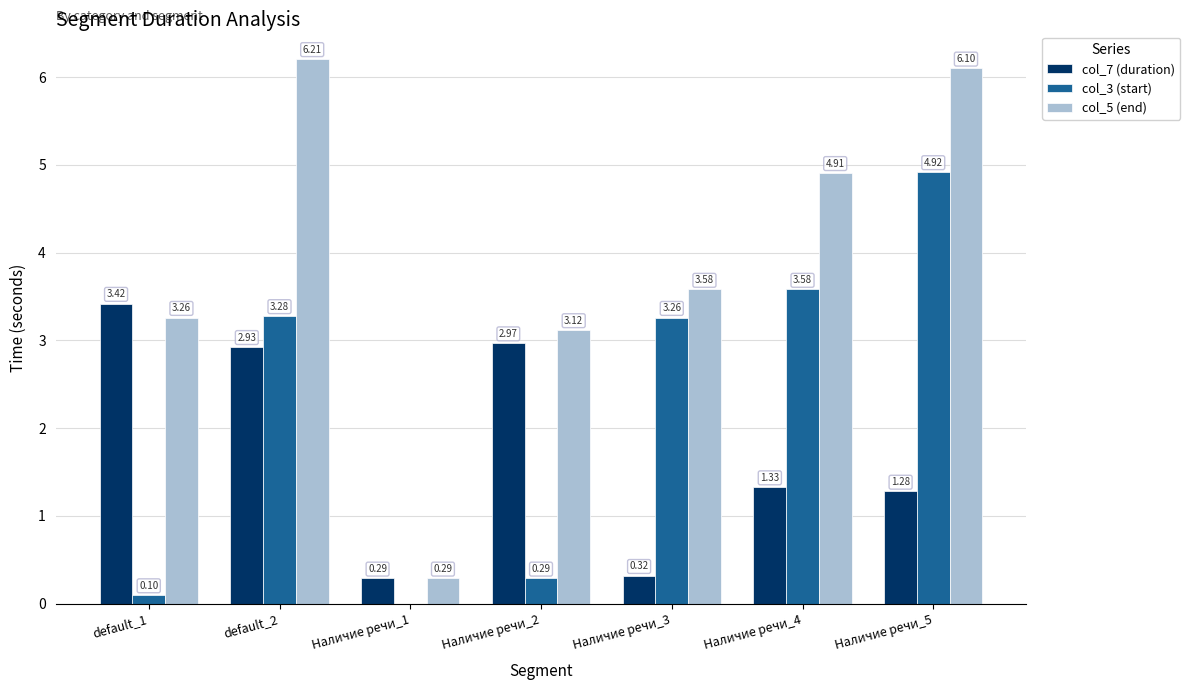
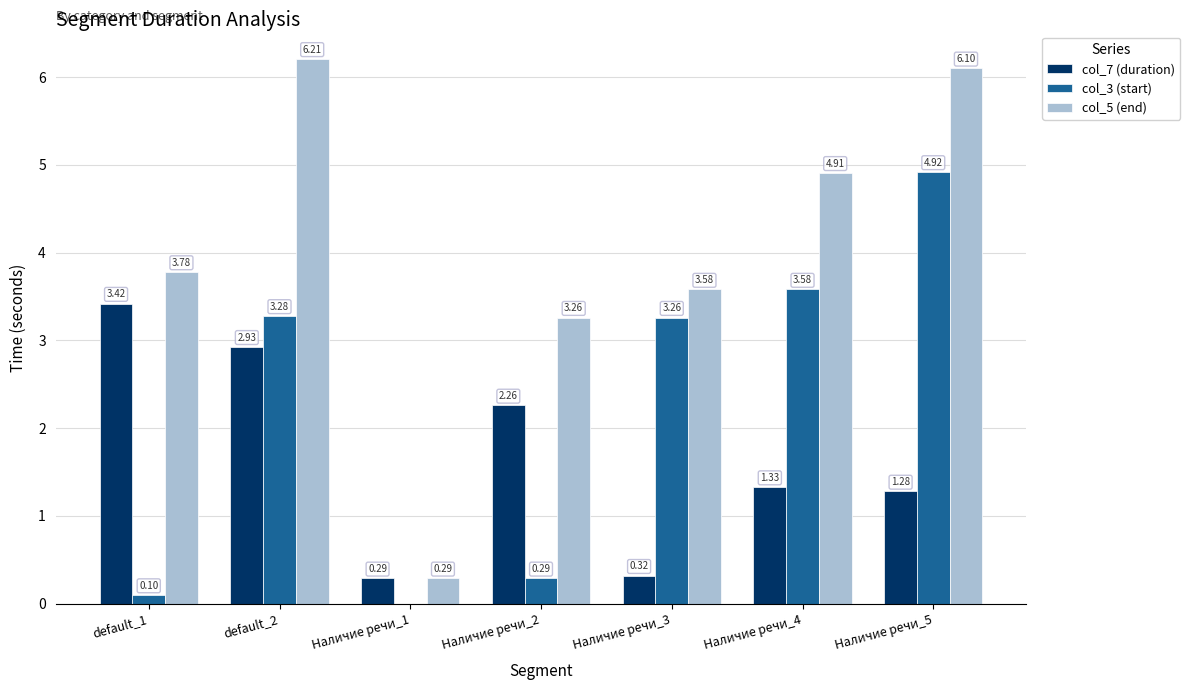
col_5 (end), default_1: 3.26 -> 3.78
col_7 (duration), Наличие речи_2: 2.97 -> 2.26
col_5 (end), Наличие речи_2: 3.12 -> 3.26
